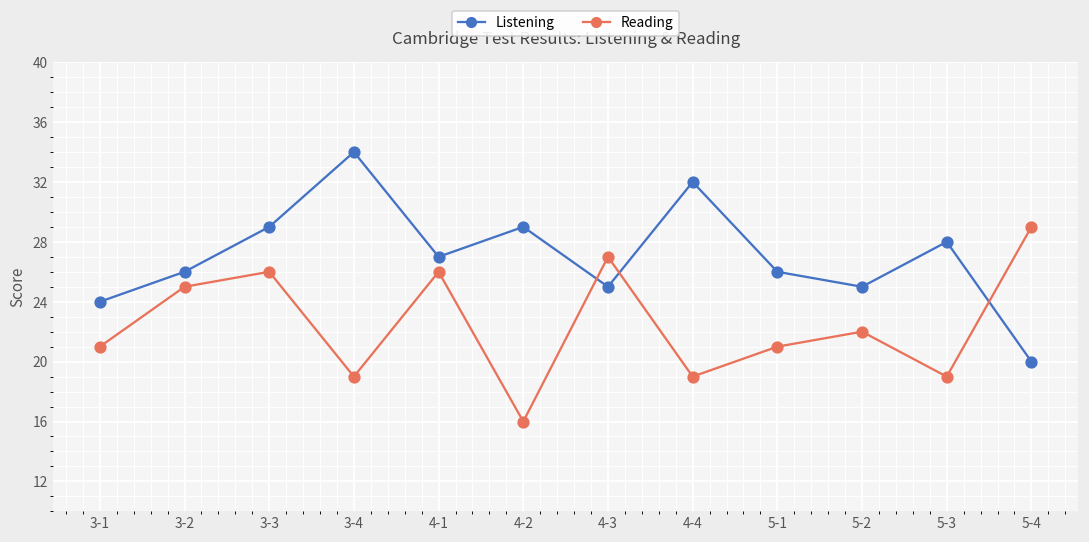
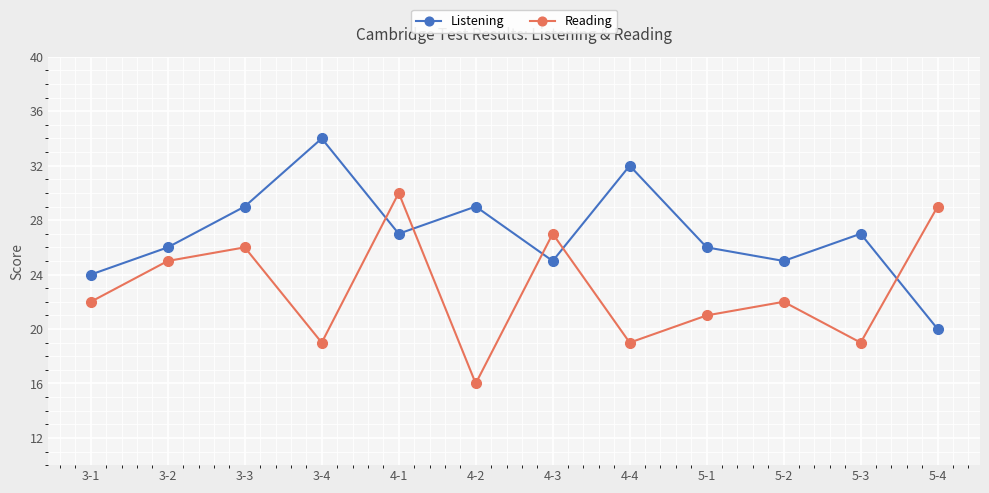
Reading, 3-1: 21 -> 22
Reading, 4-1: 26 -> 30
Listening, 5-3: 28 -> 27
